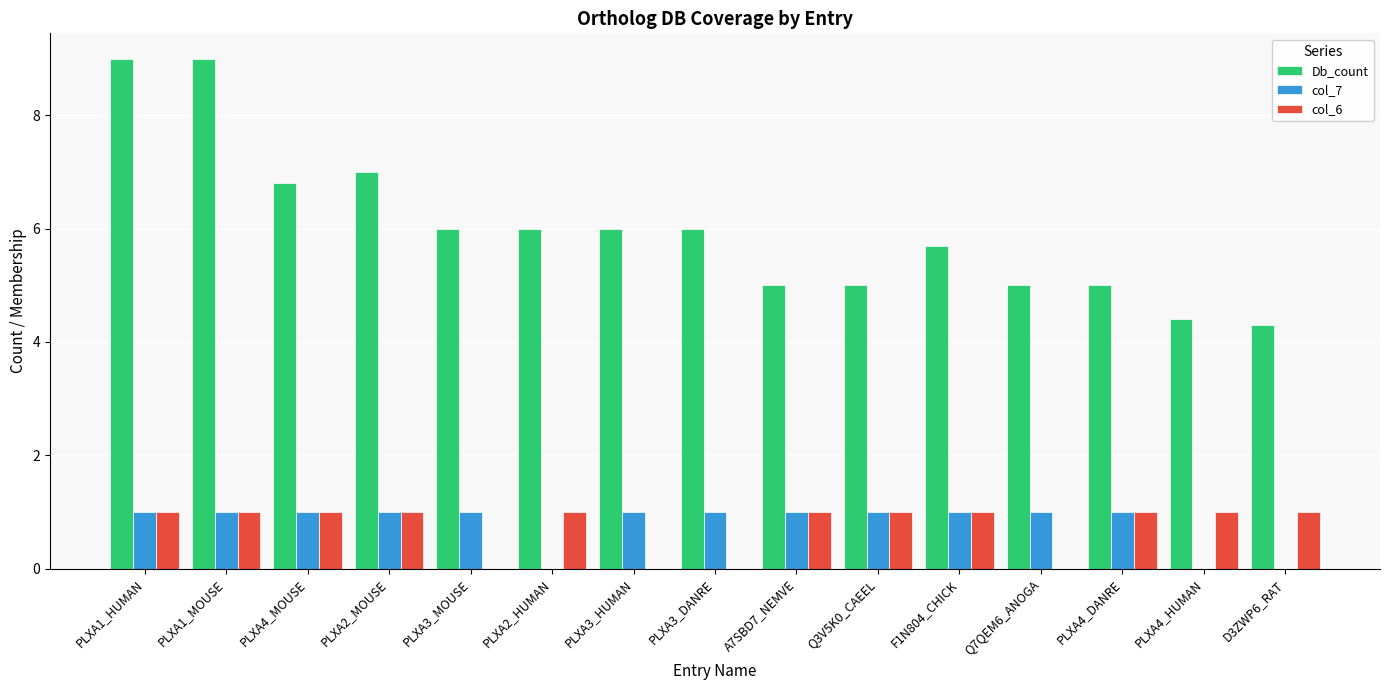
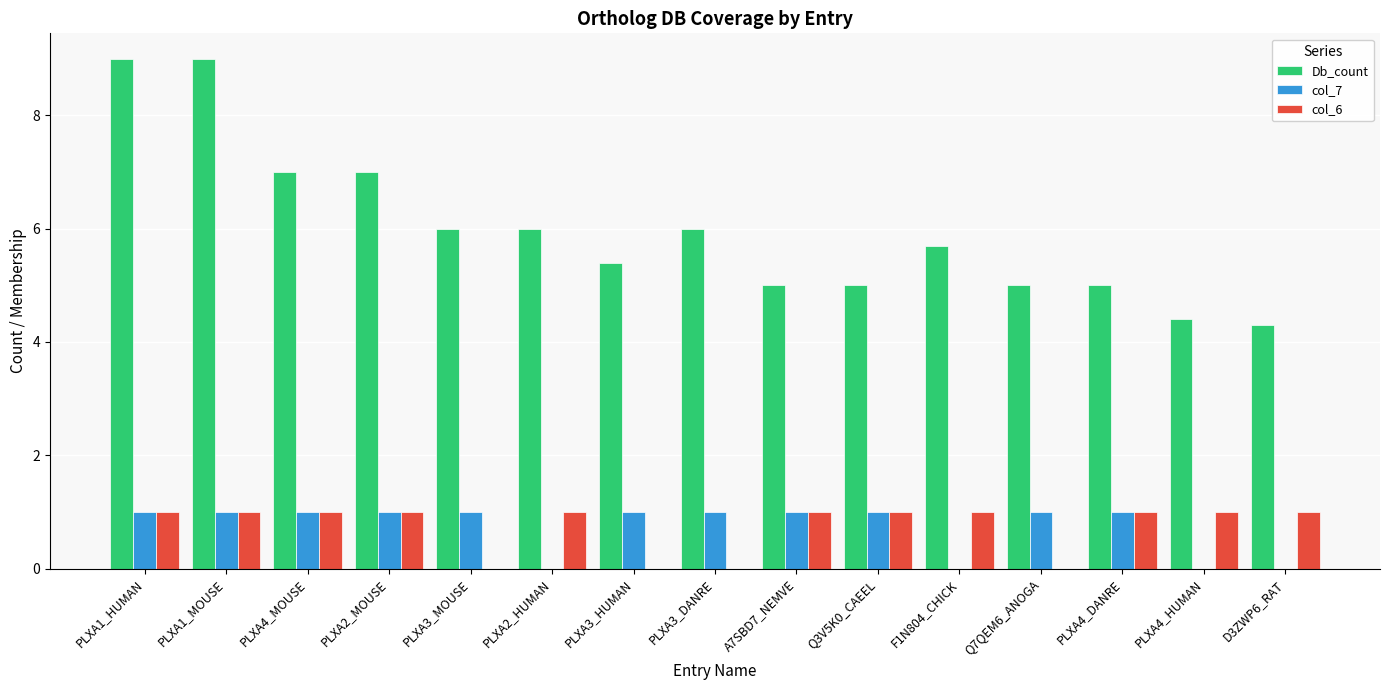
Db_count, PLXA4_MOUSE: 6.8 -> 7.0
Db_count, PLXA3_HUMAN: 6.0 -> 5.4
col_7, F1N804_CHICK: 1 -> 0
